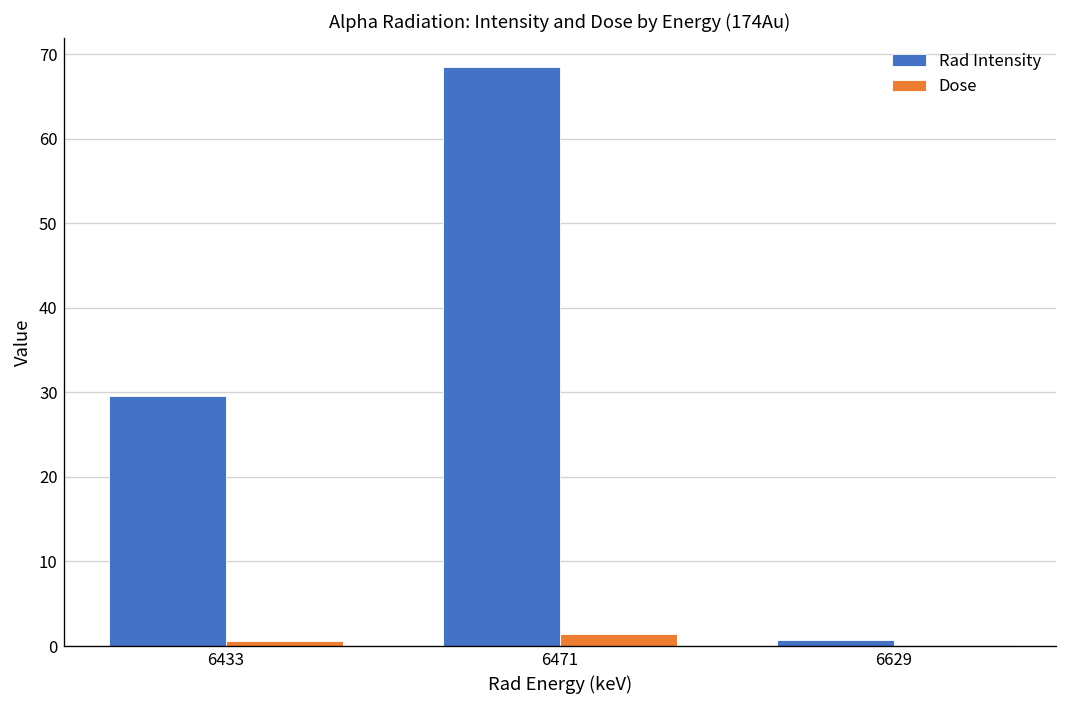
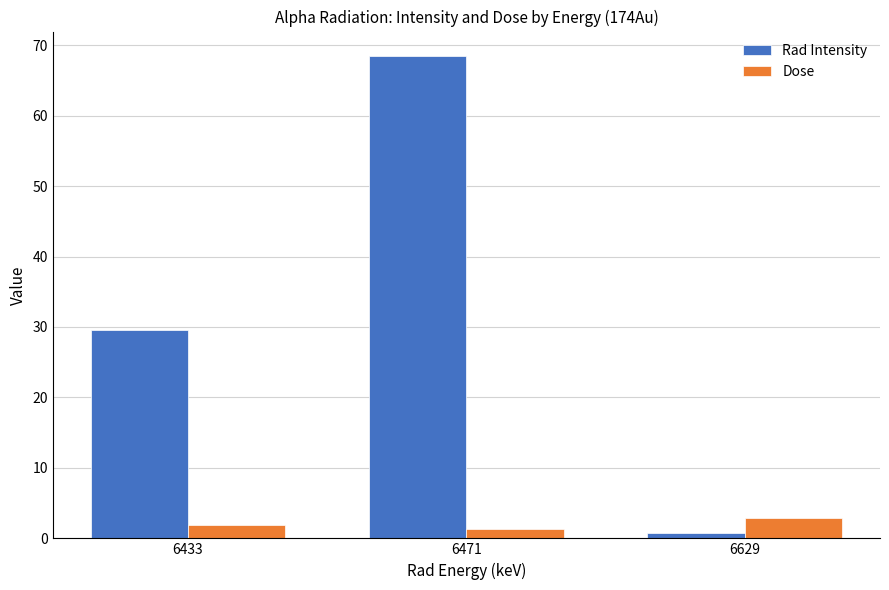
Dose, 6433: 1 -> 2
Dose, 6629: 0 -> 3
